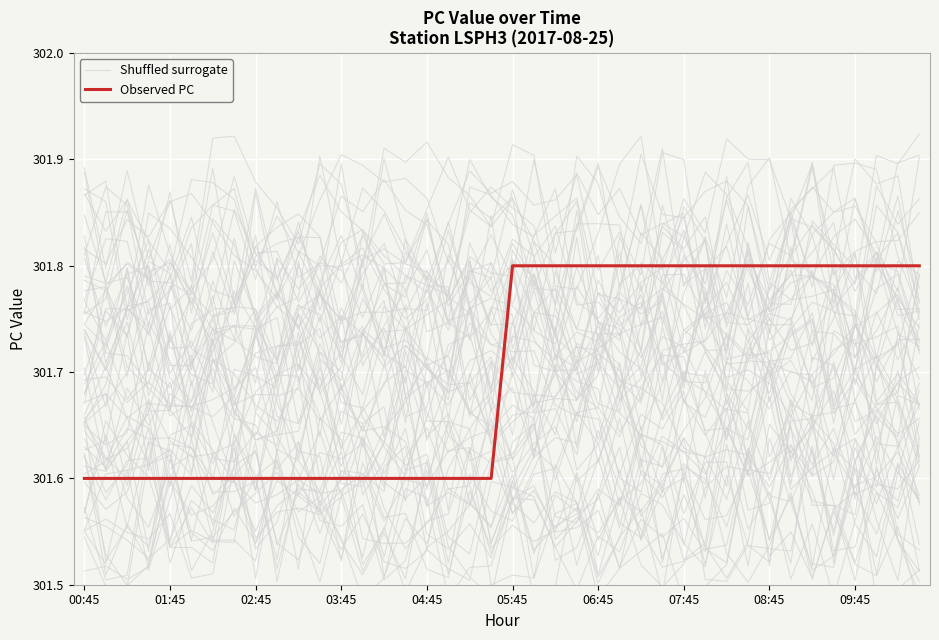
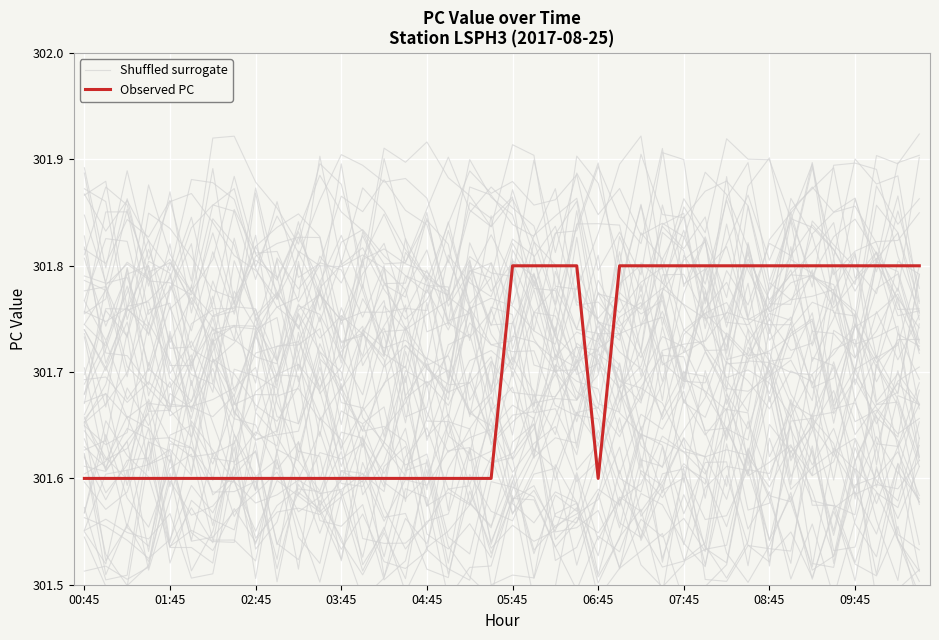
Observed PC, 06:45: 301.8 -> 301.6
